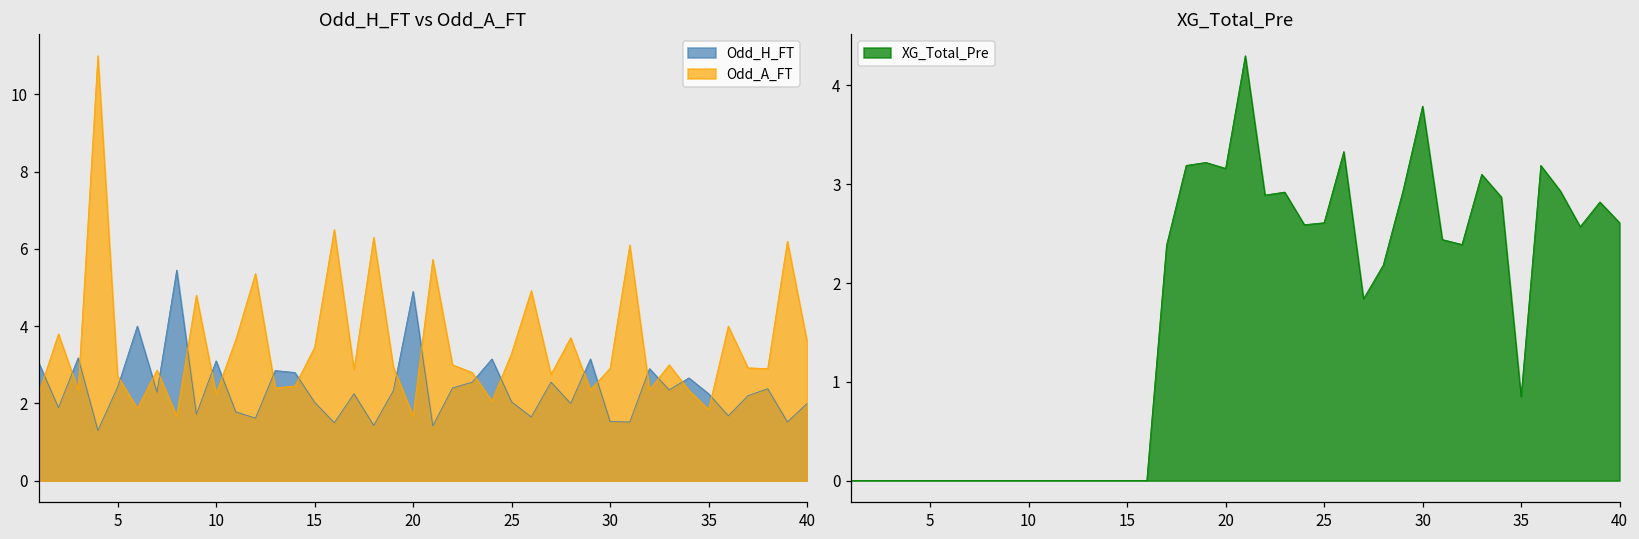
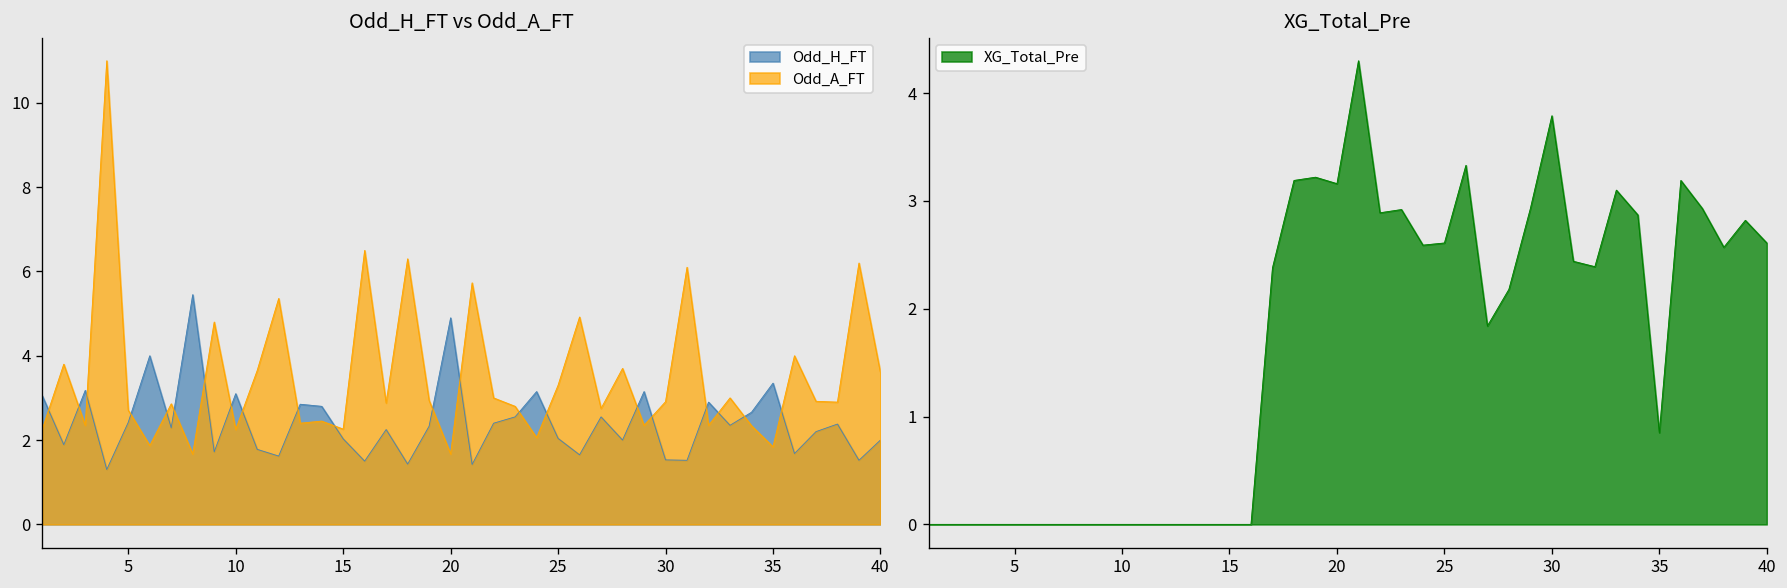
Odd_H_FT vs Odd_A_FT, Odd_A_FT, 15: 3.5 -> 2.3
Odd_H_FT vs Odd_A_FT, Odd_H_FT, 35: 2.3 -> 3.4
